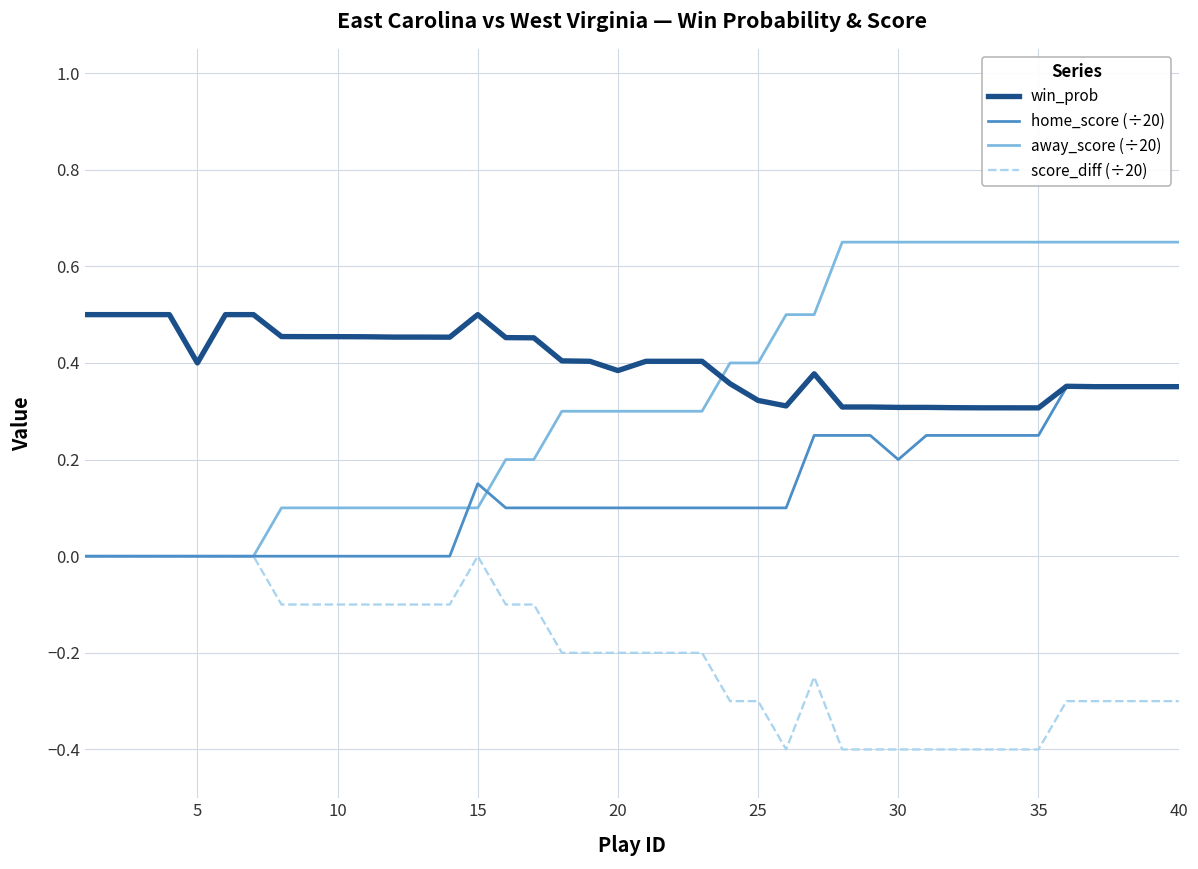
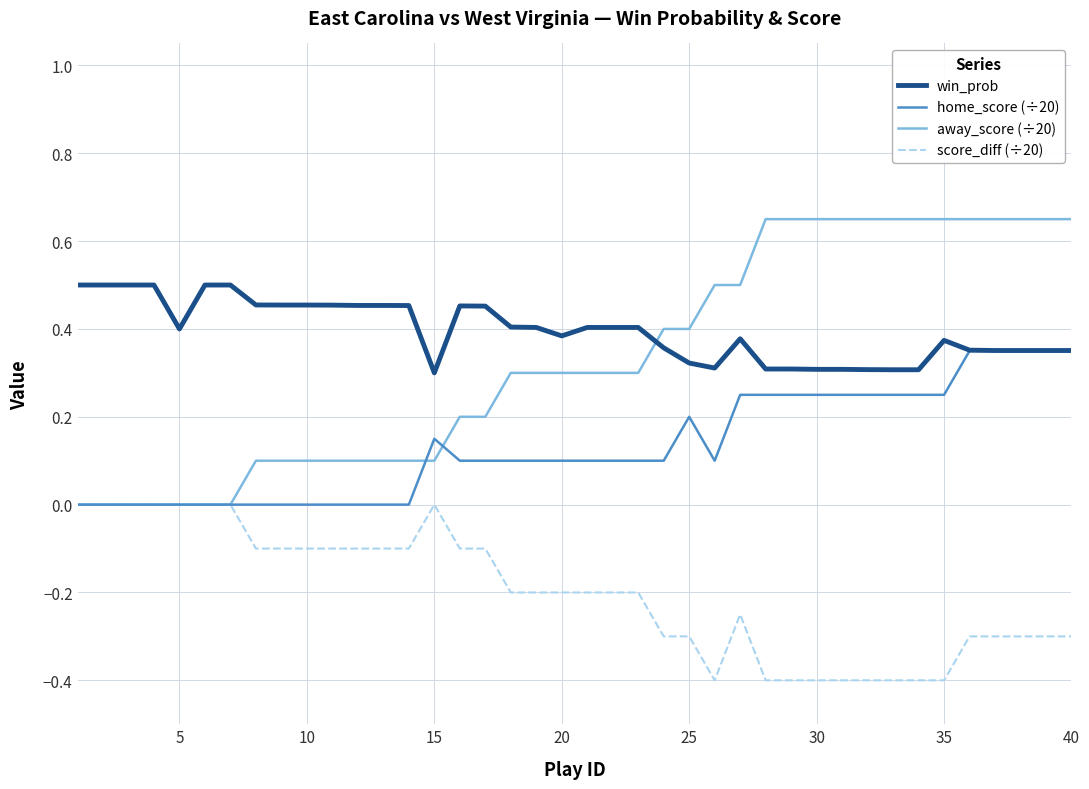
win_prob, 15: 0.5 -> 0.3
home_score (÷20), 25: 0.10 -> 0.20
home_score (÷20), 30: 0.20 -> 0.25
win_prob, 35: 0.31 -> 0.37
